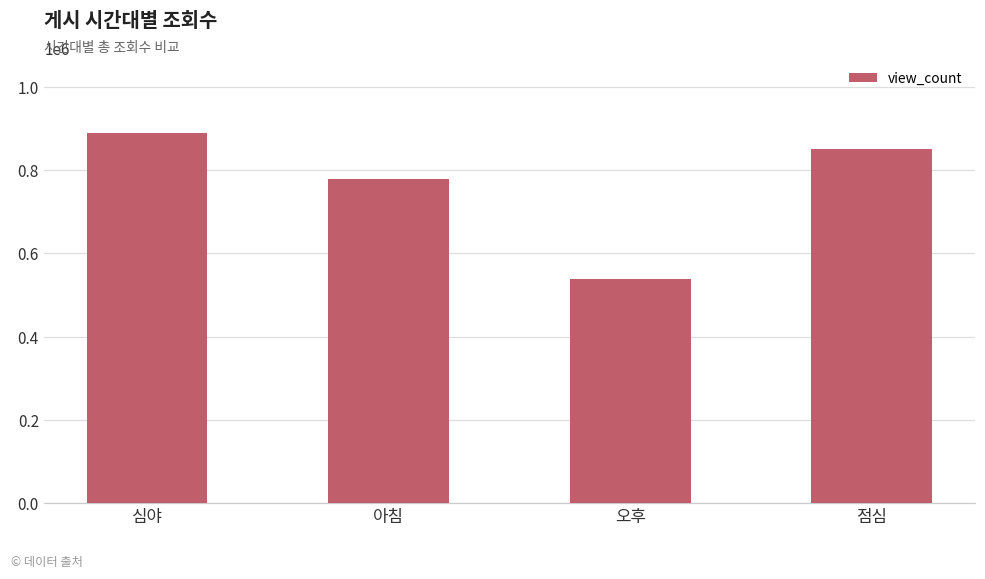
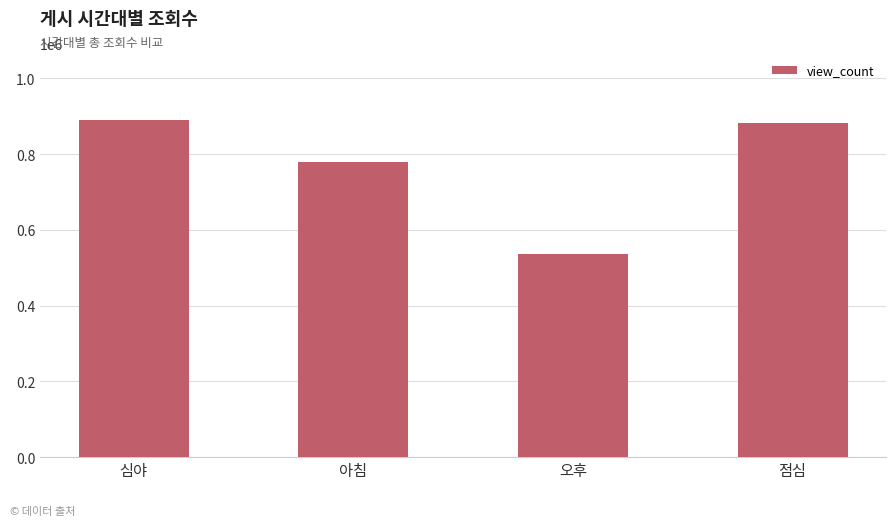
점심: 850000 -> 880000
